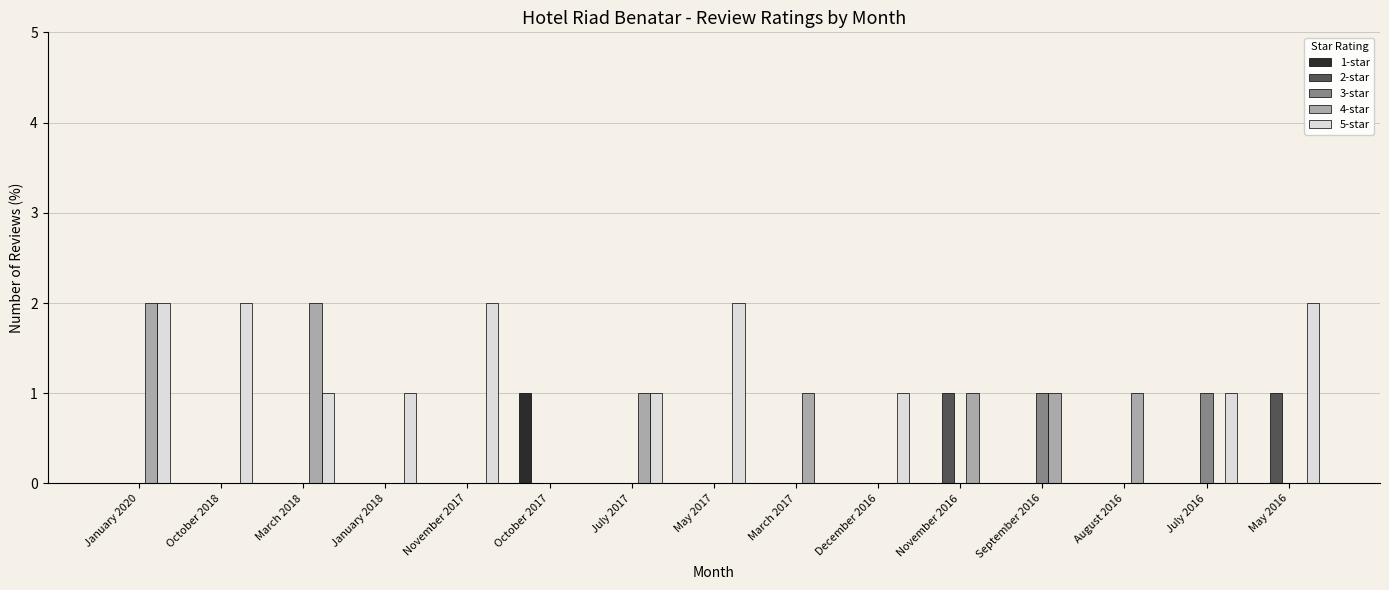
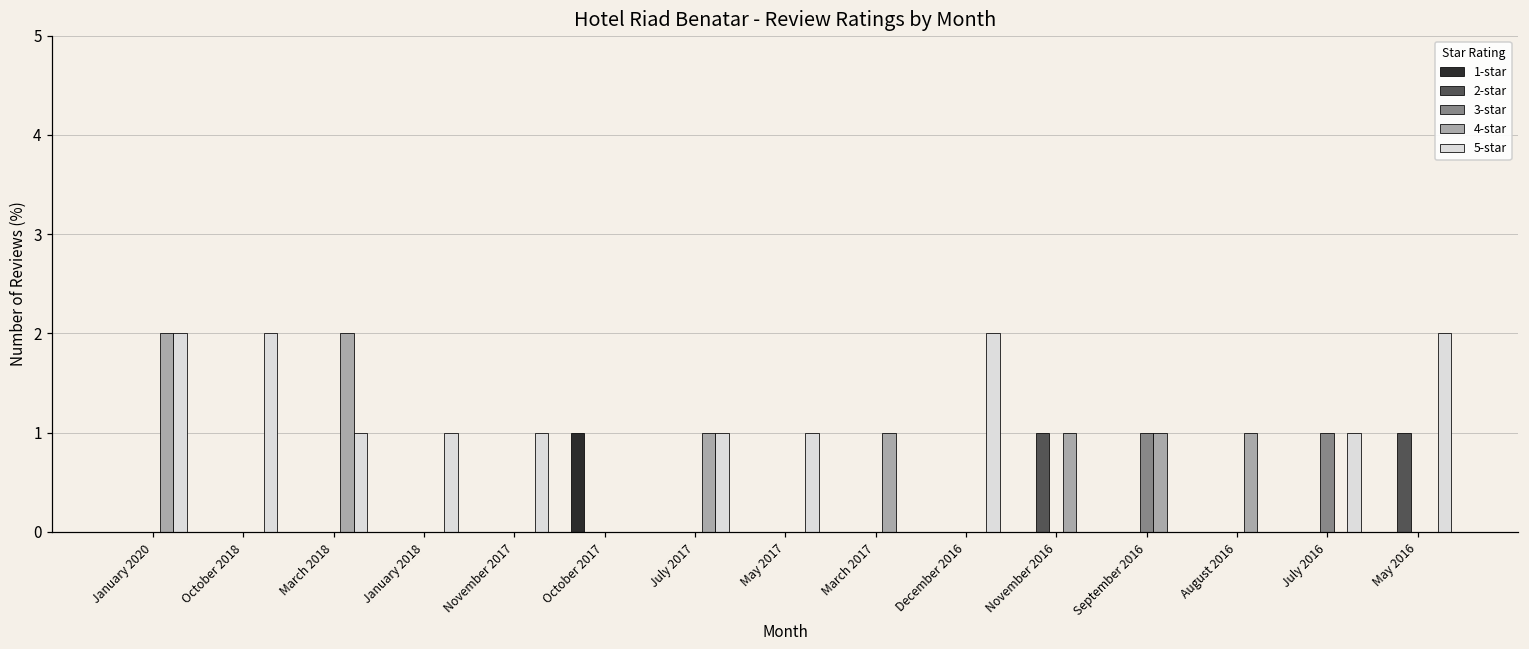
5-star, November 2017: 2 -> 1
5-star, May 2017: 2 -> 1
5-star, December 2016: 1 -> 2
